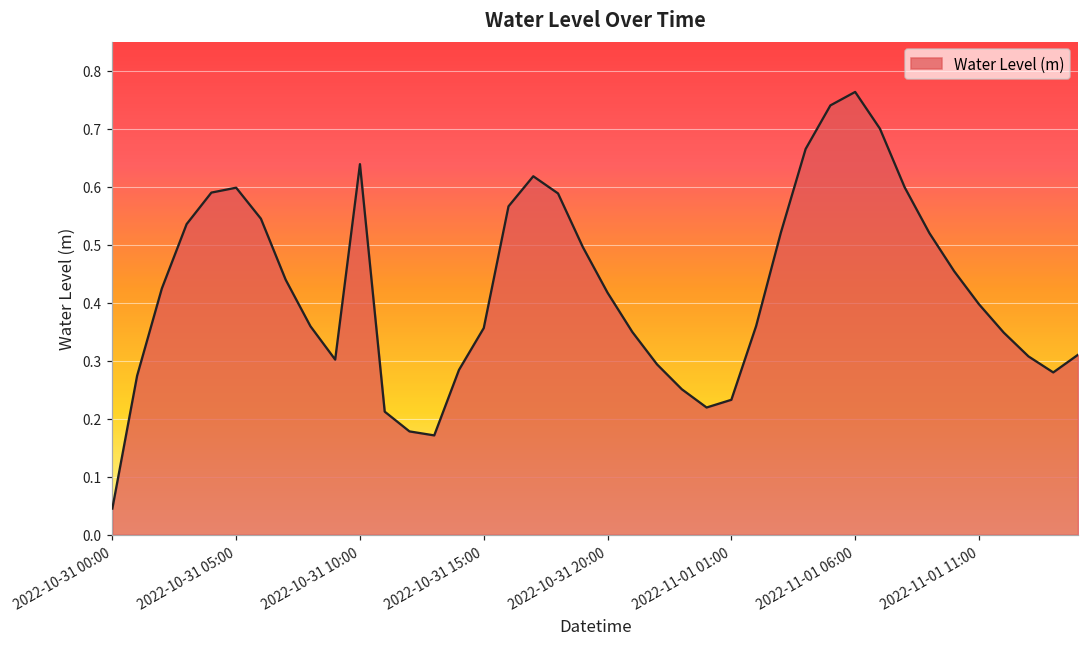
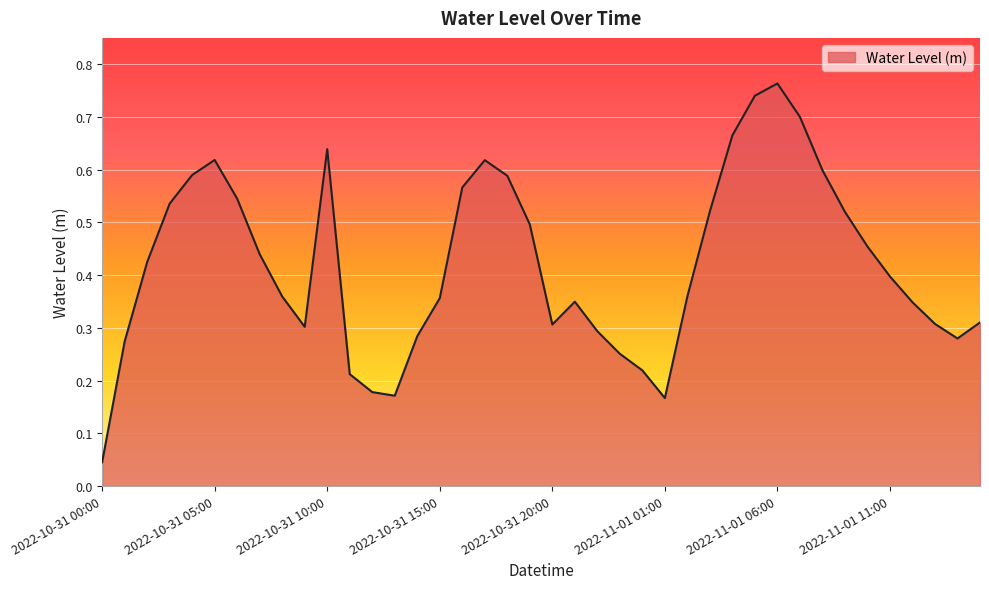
2022-10-31 05:00: 0.60 -> 0.62
2022-10-31 20:00: 0.42 -> 0.31
2022-11-01 01:00: 0.23 -> 0.17
